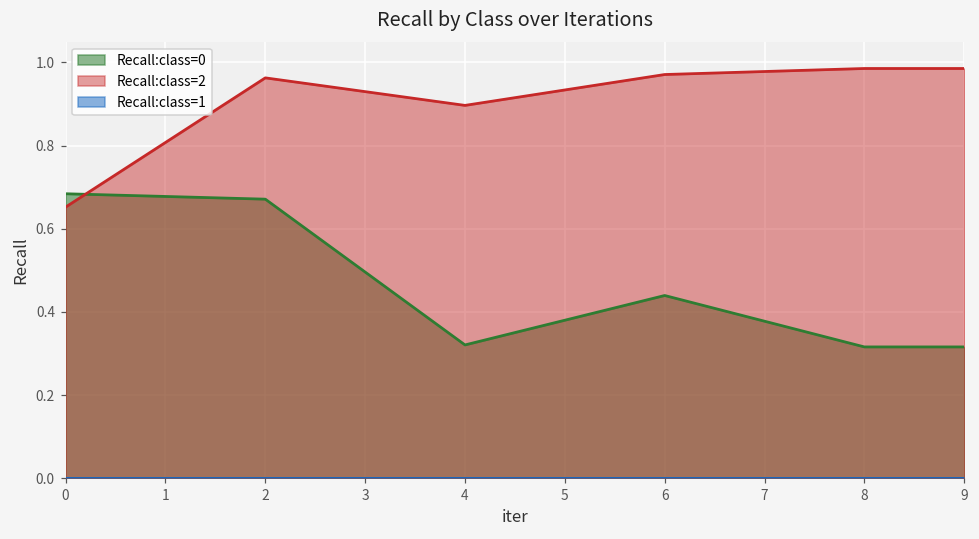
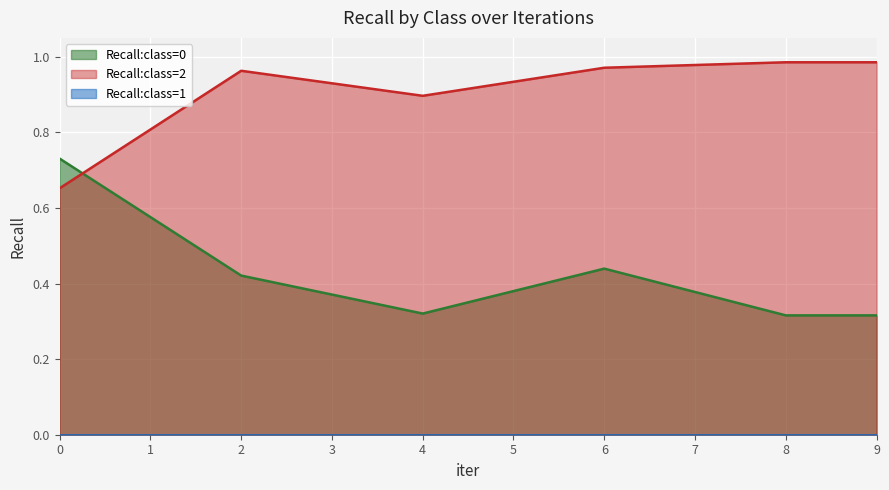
Recall:class=0, 0: 0.68 -> 0.73
Recall:class=0, 2: 0.67 -> 0.42
